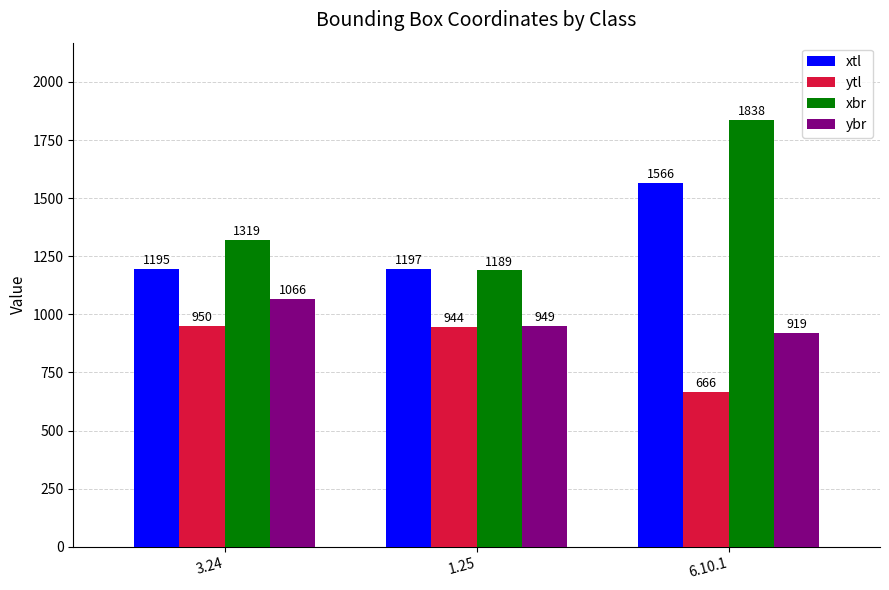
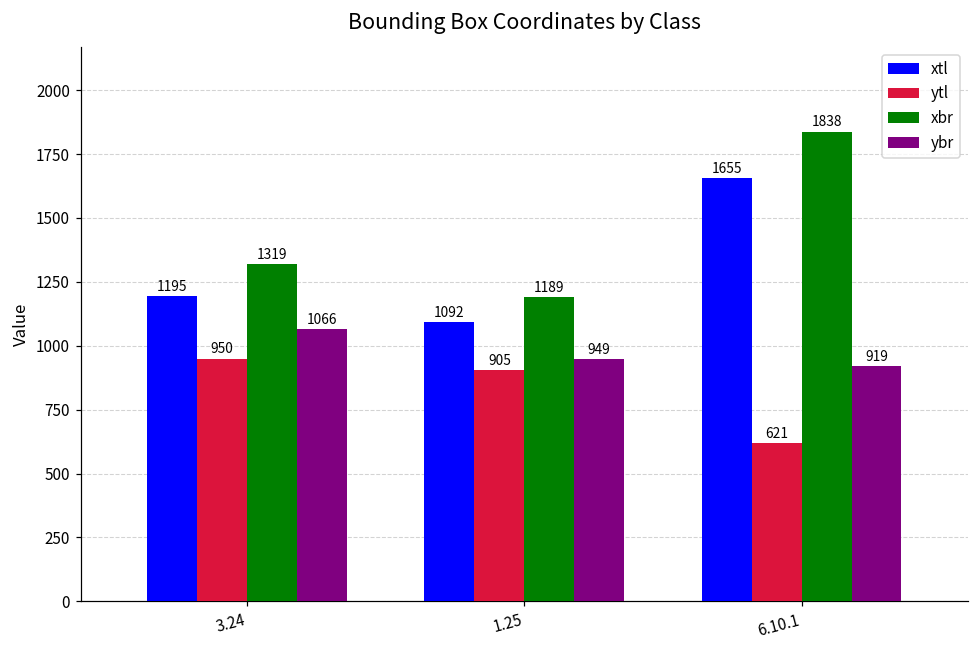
xtl, 1.25: 1197 -> 1092
ytl, 1.25: 944 -> 905
xtl, 6.10.1: 1566 -> 1655
ytl, 6.10.1: 666 -> 621
